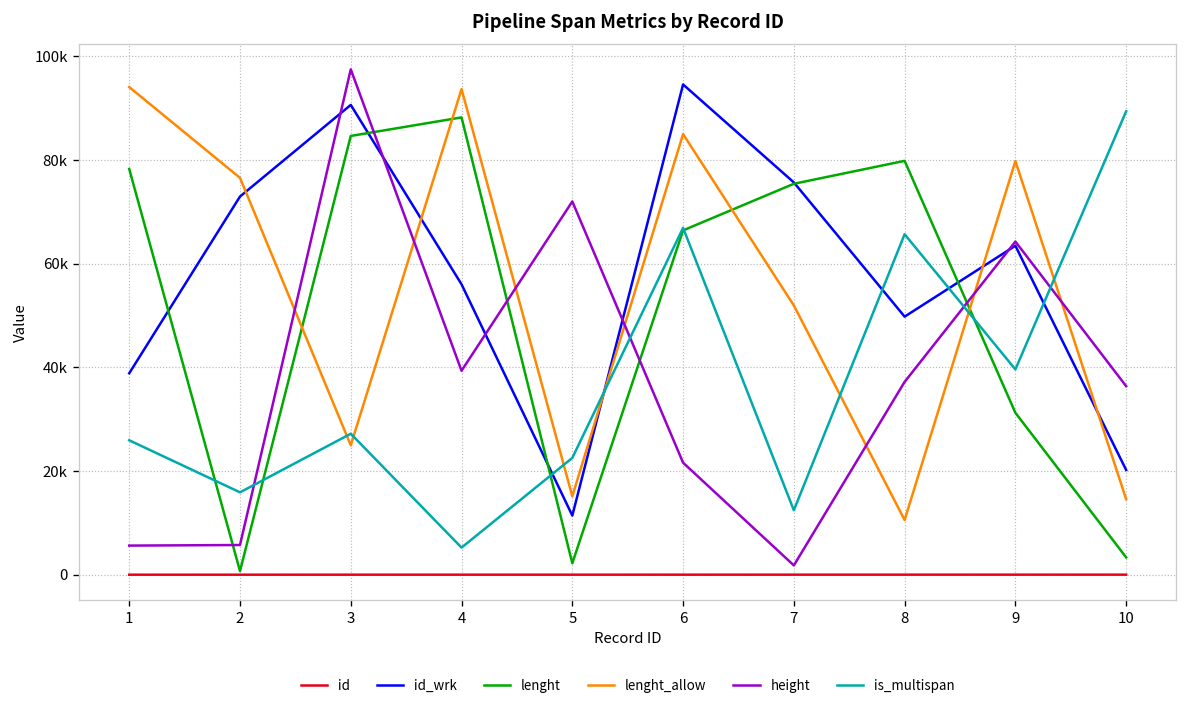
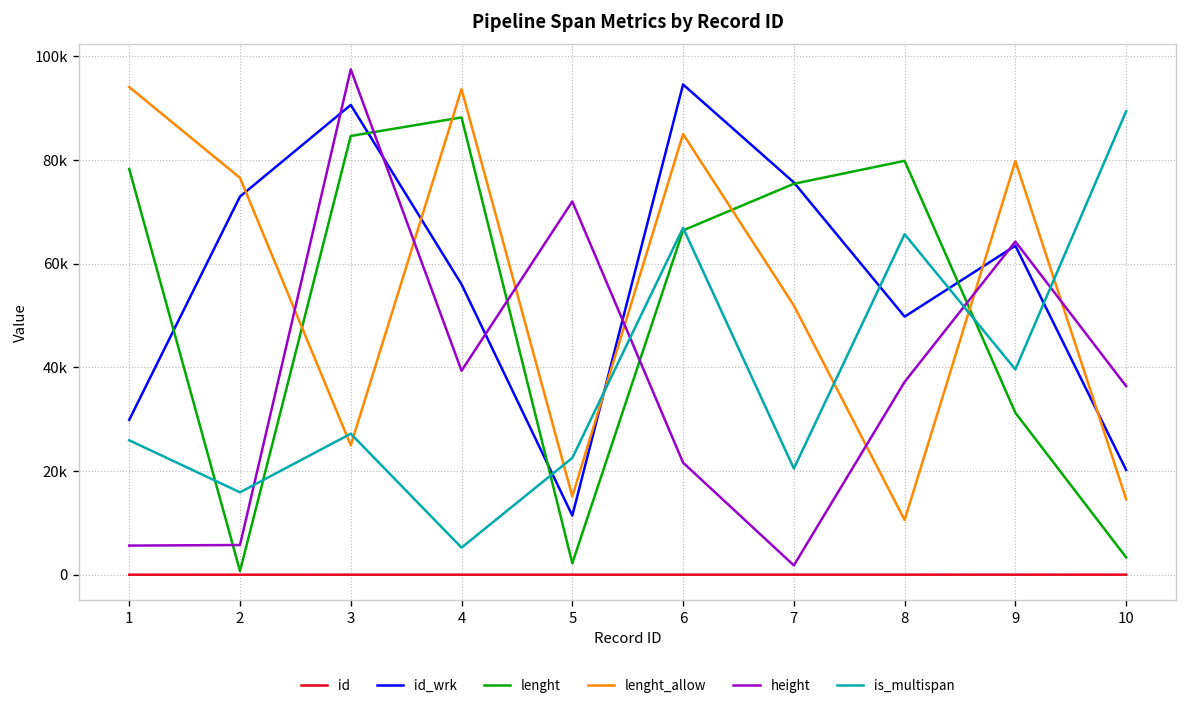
id_wrk, 1: 39000 -> 30000
is_multispan, 7: 12000 -> 20000
